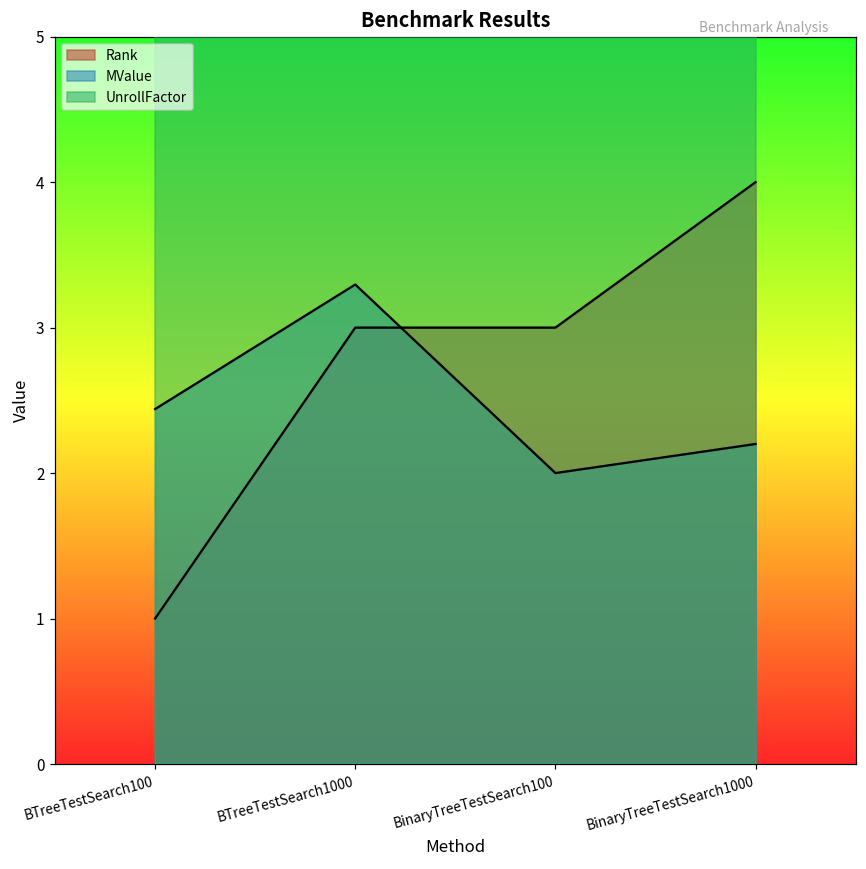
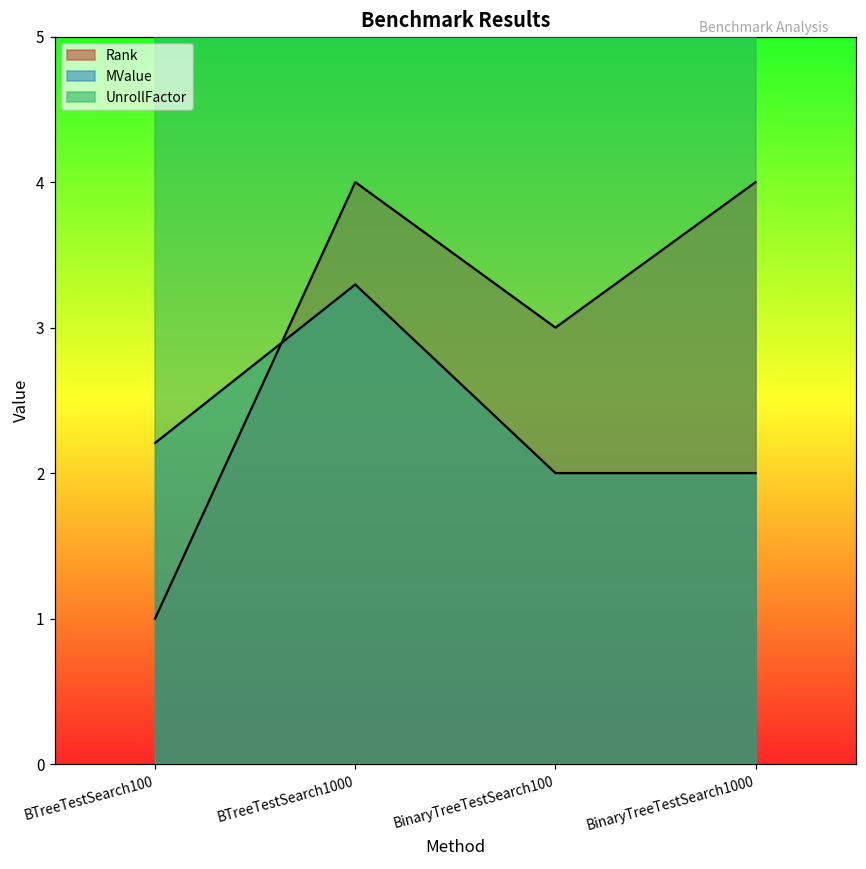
MValue, BTreeTestSearch100: 2.44 -> 2.21
Rank, BTreeTestSearch1000: 3 -> 4
MValue, BinaryTreeTestSearch1000: 2.2 -> 2.0
